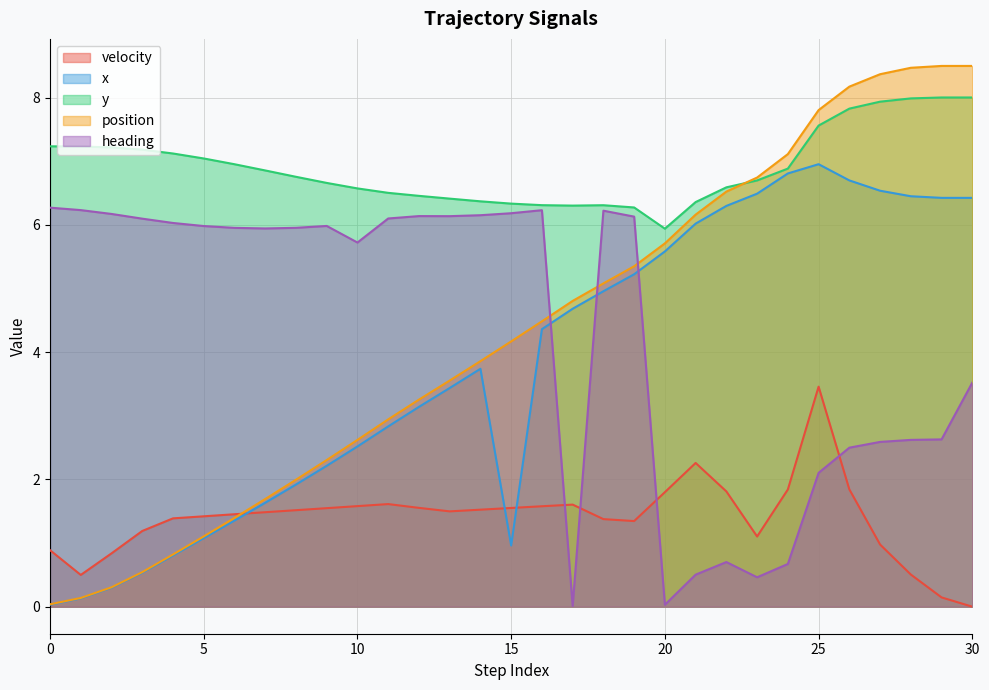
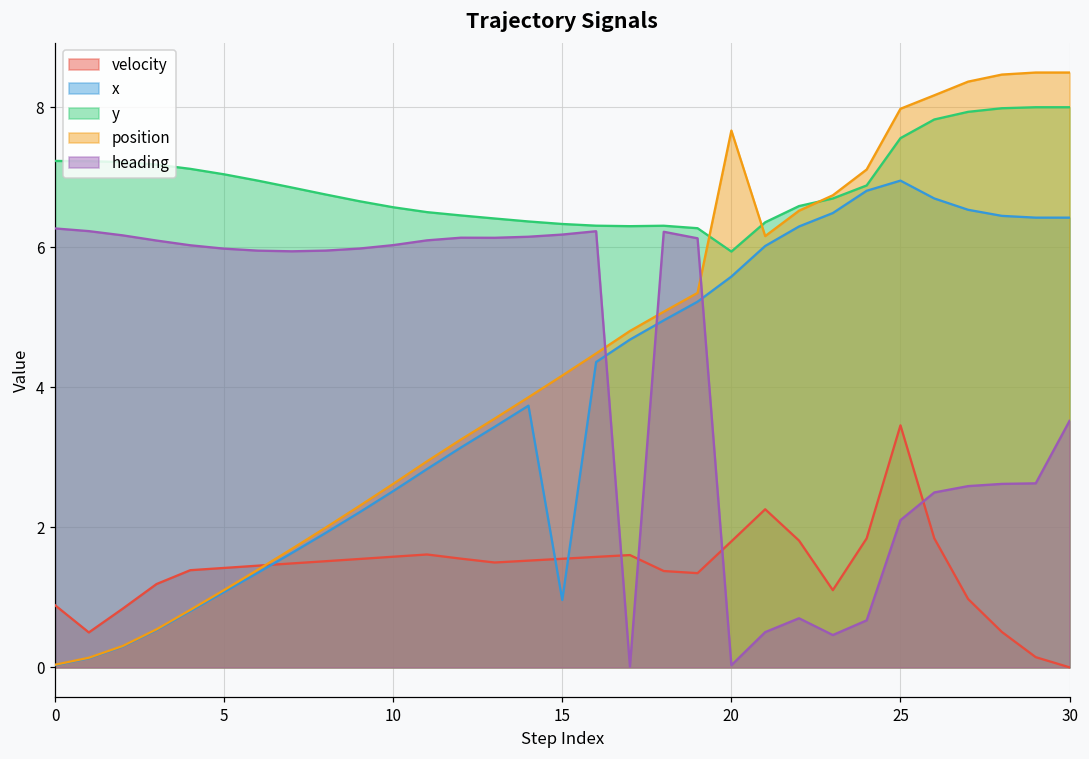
heading, 10: 5.7 -> 6.0
position, 20: 5.7 -> 7.7
position, 25: 7.8 -> 8.0
